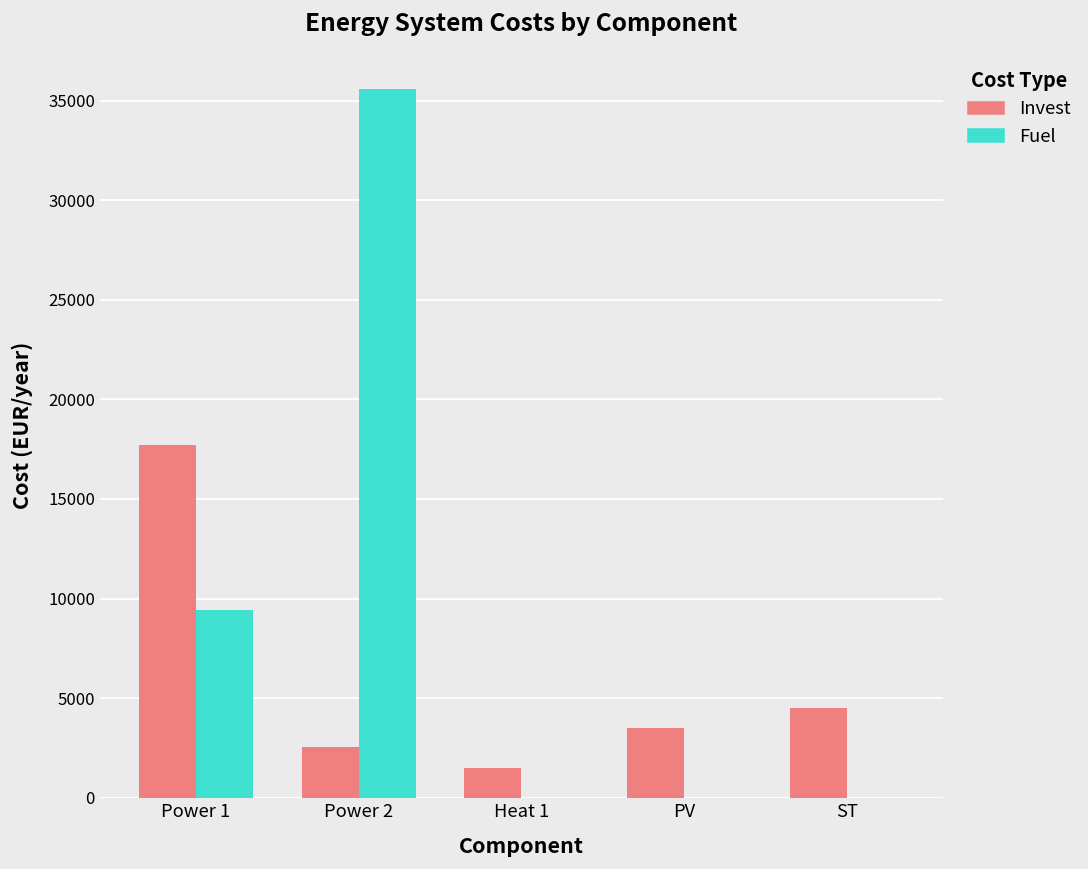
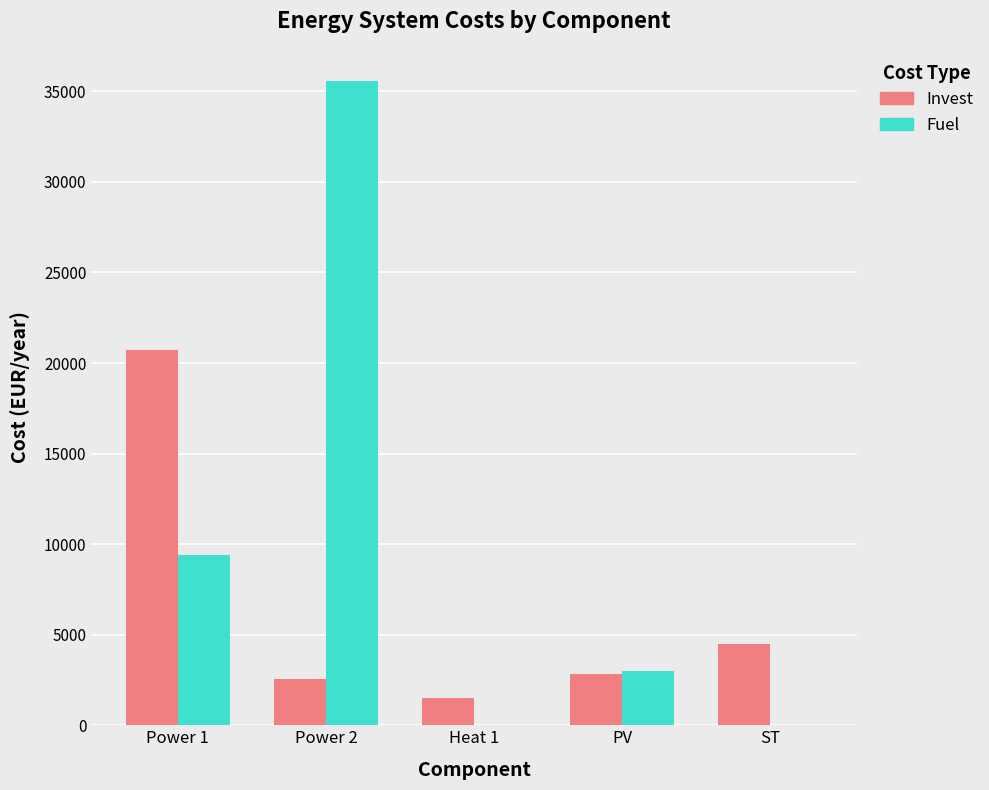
Invest, Power 1: 17700 -> 20700
Invest, PV: 3500 -> 2800
Fuel, PV: 0 -> 3000
